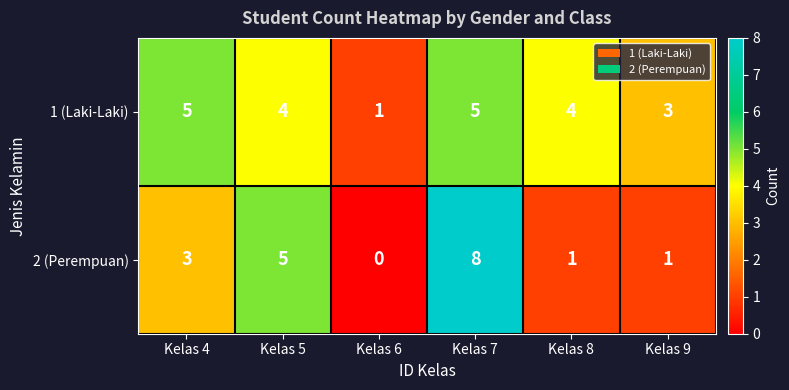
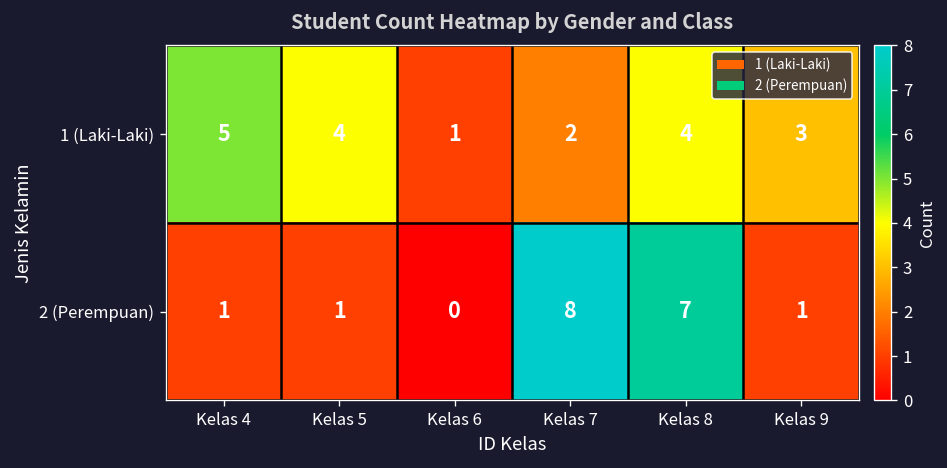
1 (Laki-Laki), Kelas 7: 5 -> 2
2 (Perempuan), Kelas 4: 3 -> 1
2 (Perempuan), Kelas 5: 5 -> 1
2 (Perempuan), Kelas 8: 1 -> 7
